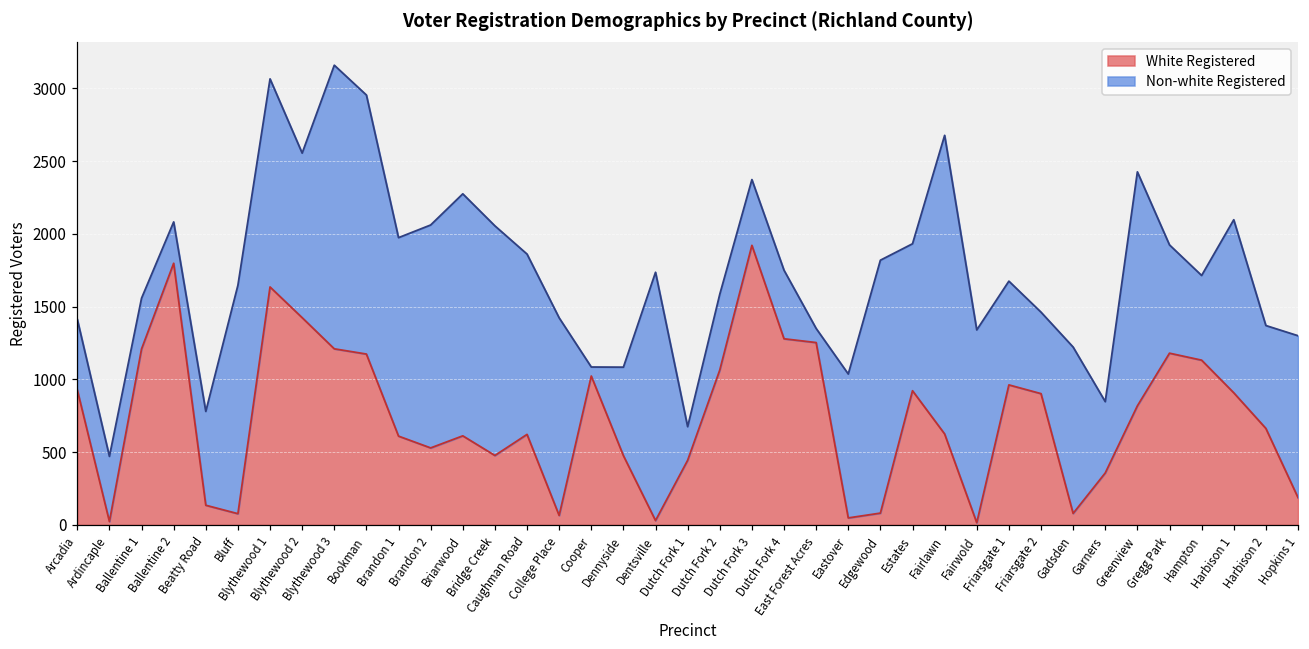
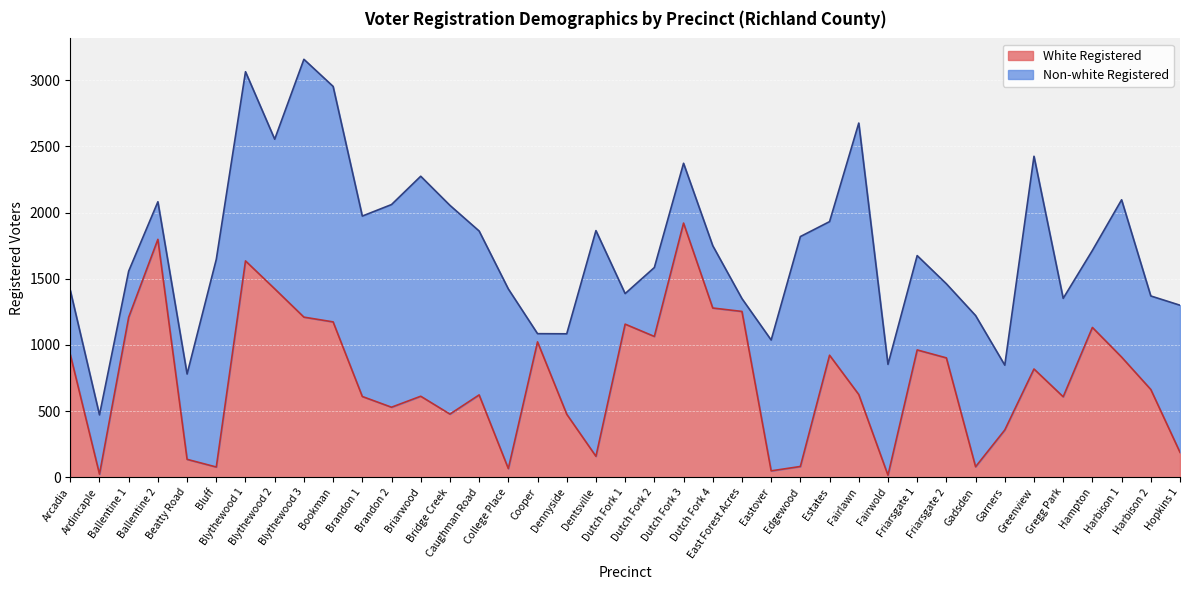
White Registered, Dentsville: 30 -> 160
White Registered, Dutch Fork 1: 440 -> 1160
Non-white Registered, Fairwold: 1330 -> 840
White Registered, Gregg Park: 1180 -> 610
